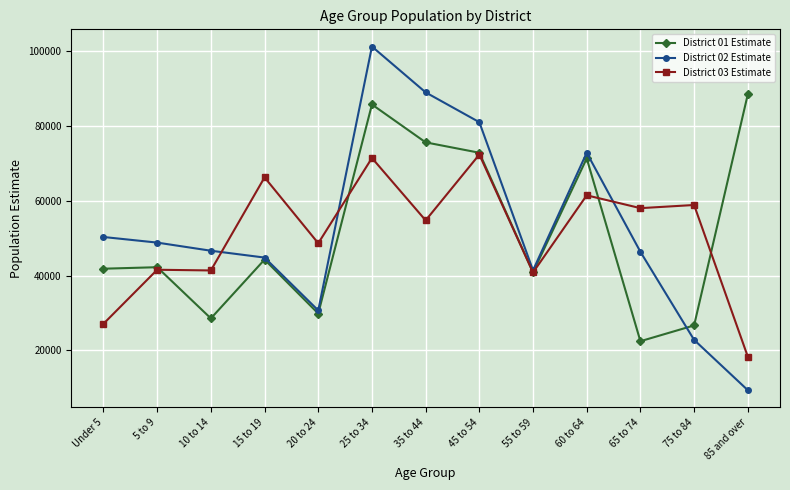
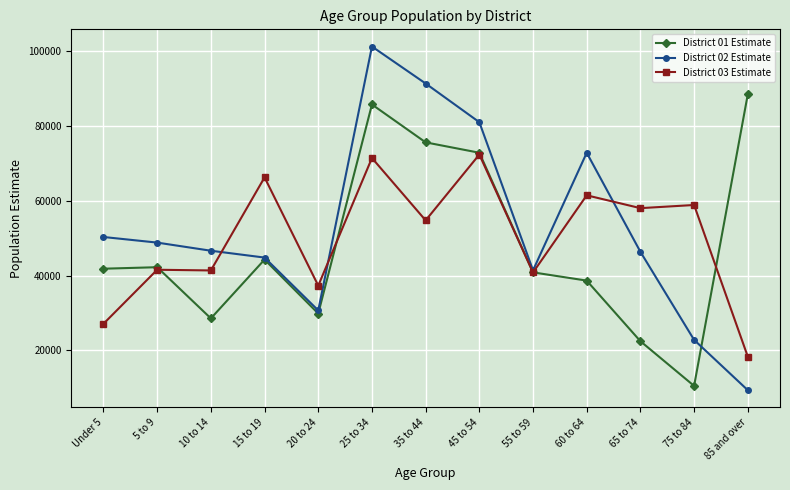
District 03 Estimate, 20 to 24: 49000 -> 37000
District 02 Estimate, 35 to 44: 89000 -> 91000
District 01 Estimate, 60 to 64: 71000 -> 39000
District 01 Estimate, 75 to 84: 27000 -> 11000
